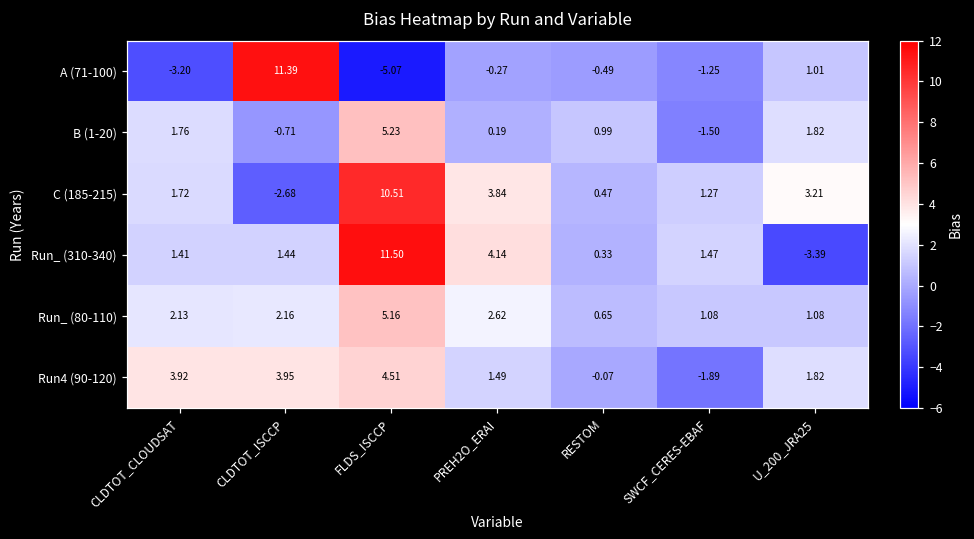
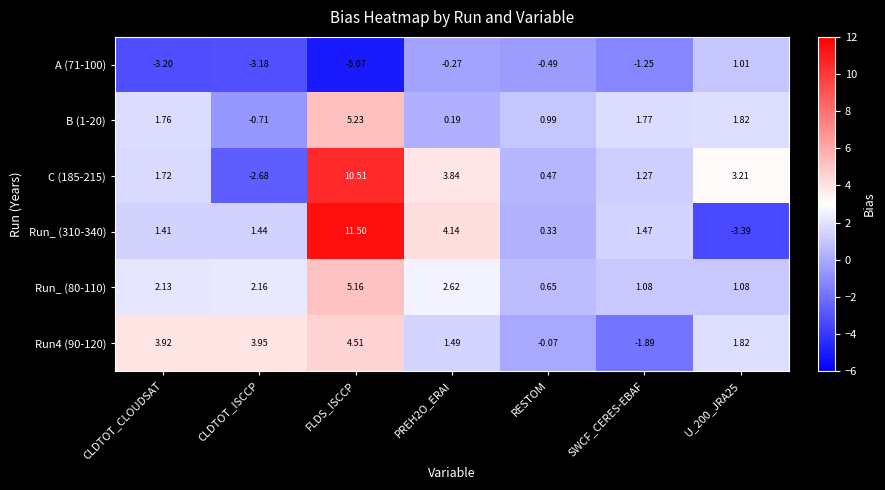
A (71-100), CLDTOT_ISCCP: 11.39 -> -3.18
B (1-20), SWCF_CERES-EBAF: -1.50 -> 1.77
